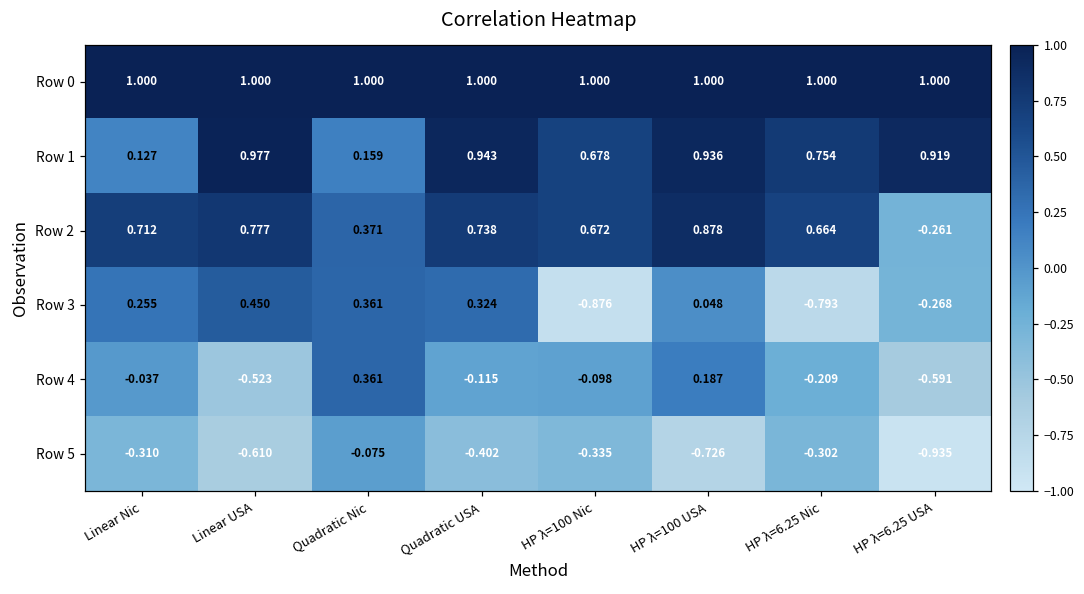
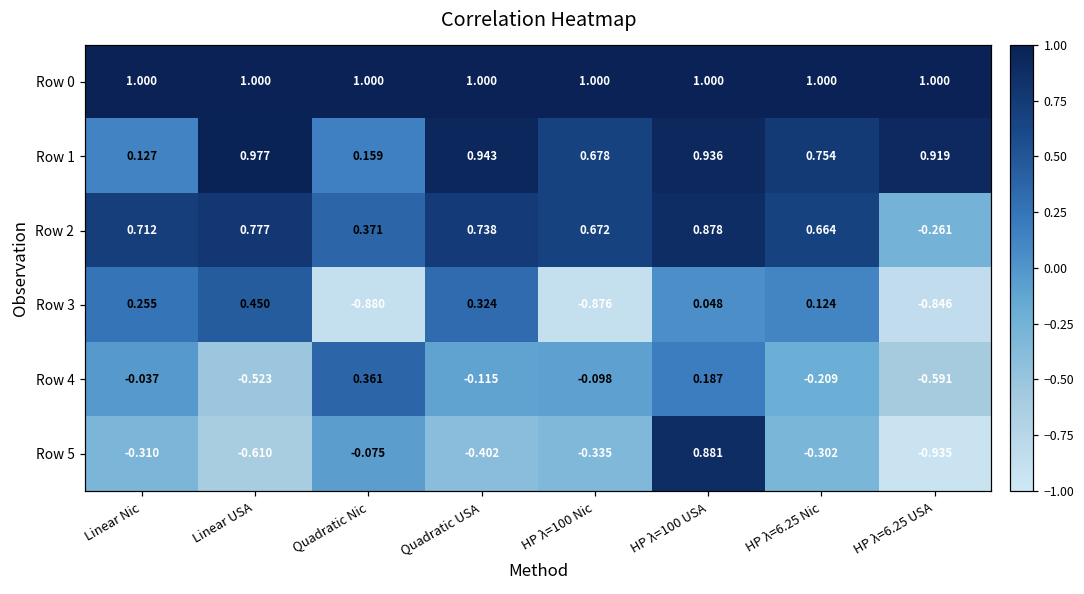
Row 3, Quadratic Nic: 0.361 -> -0.880
Row 3, HP λ=6.25 Nic: -0.793 -> 0.124
Row 3, HP λ=6.25 USA: -0.268 -> -0.846
Row 5, HP λ=100 USA: -0.726 -> 0.881
